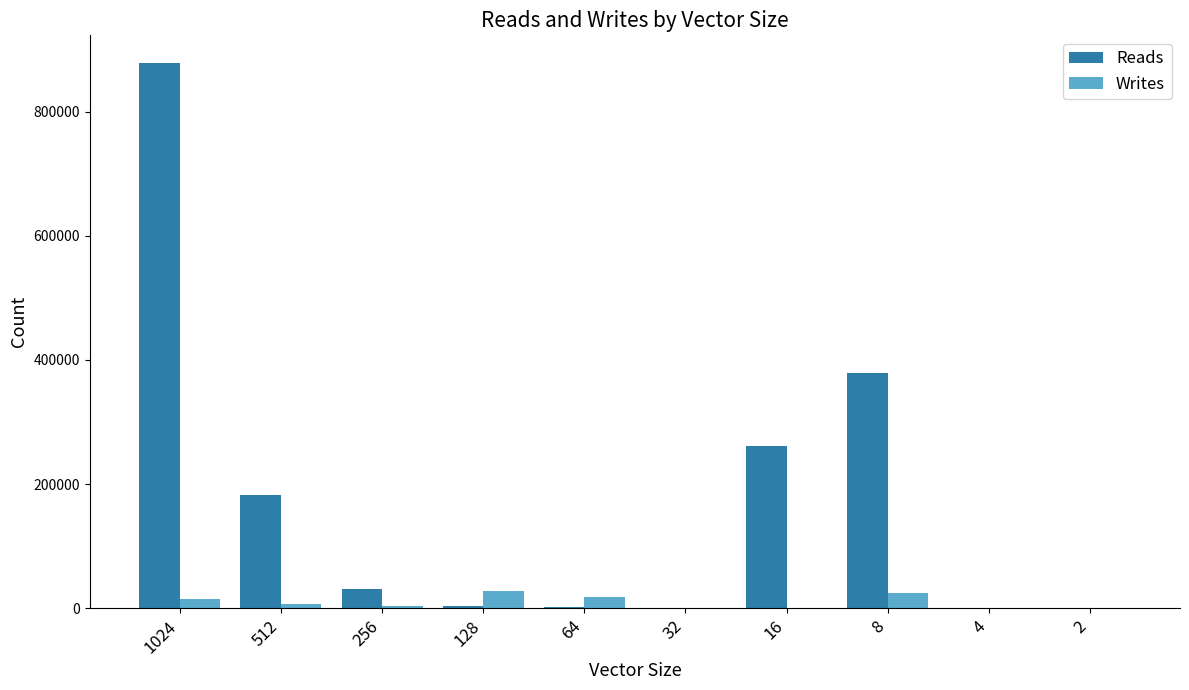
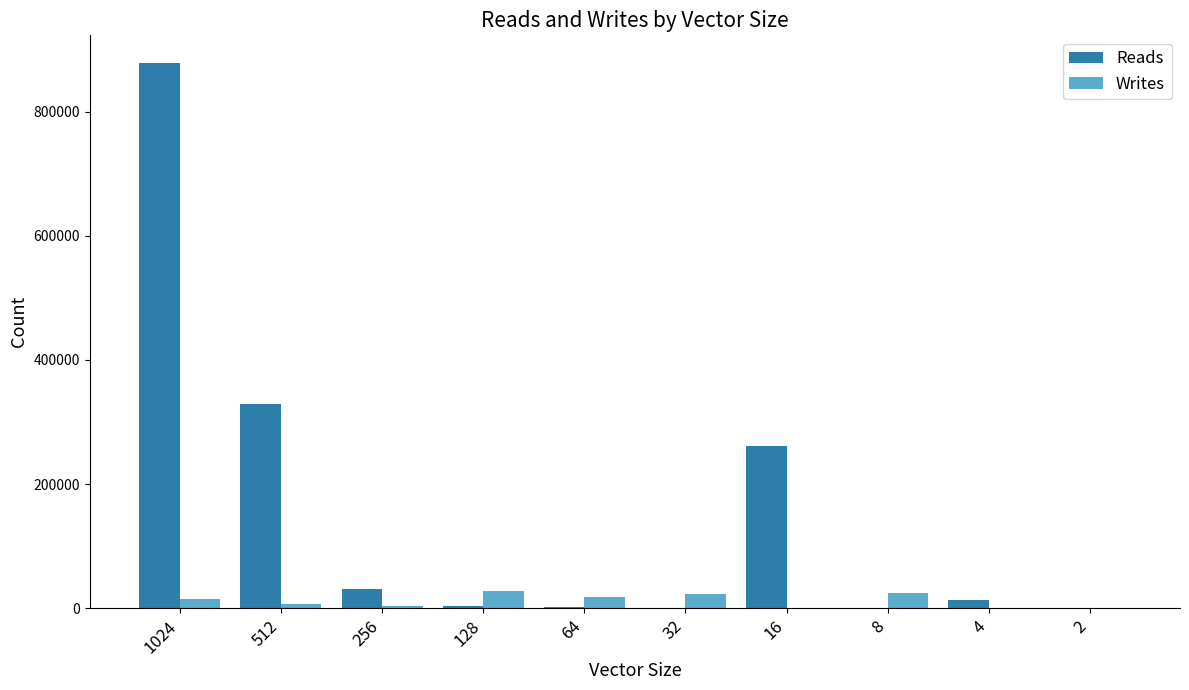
Reads, 512: 180000 -> 330000
Writes, 32: 0 -> 20000
Reads, 8: 380000 -> 0
Reads, 4: 0 -> 10000
